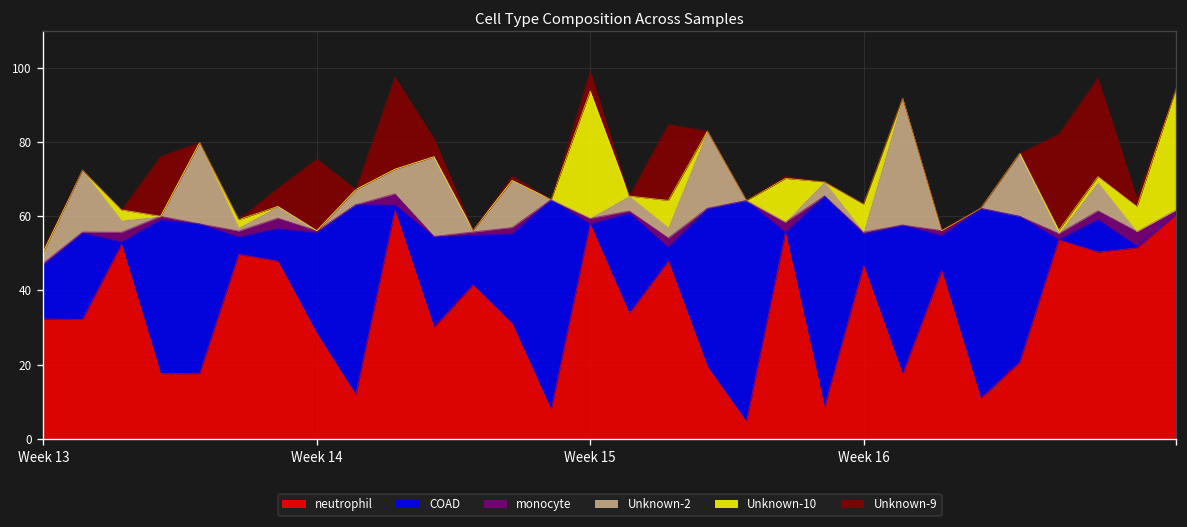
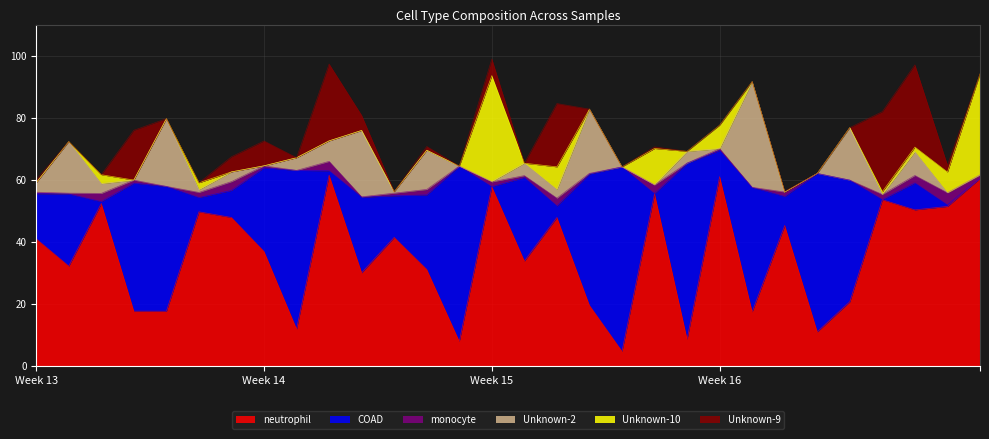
neutrophil, Week 13: 32 -> 41
neutrophil, Week 14: 28 -> 37
Unknown-9, Week 14: 19 -> 8
neutrophil, Week 16: 47 -> 61
